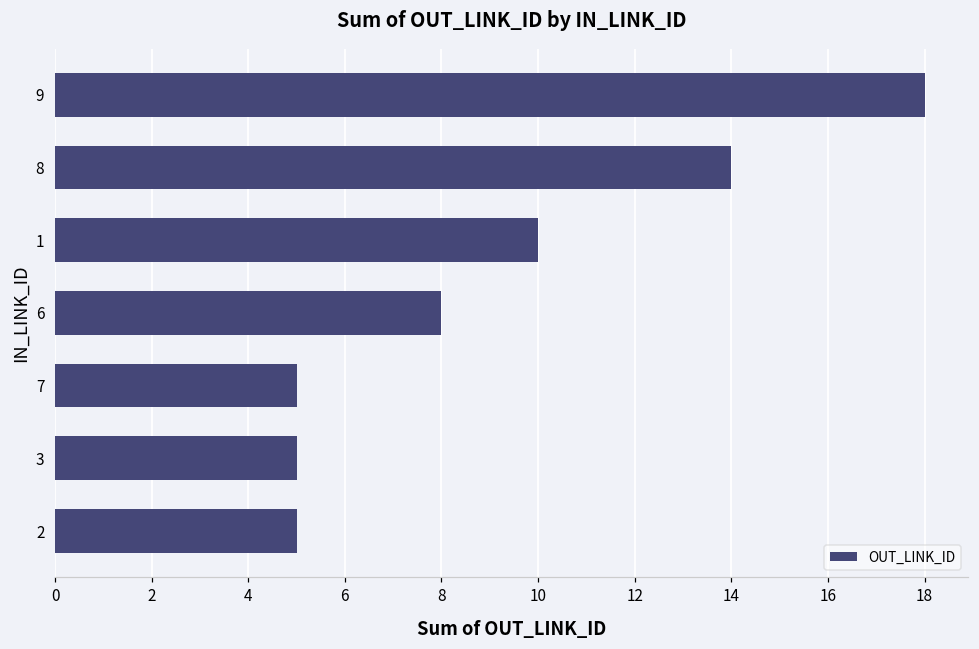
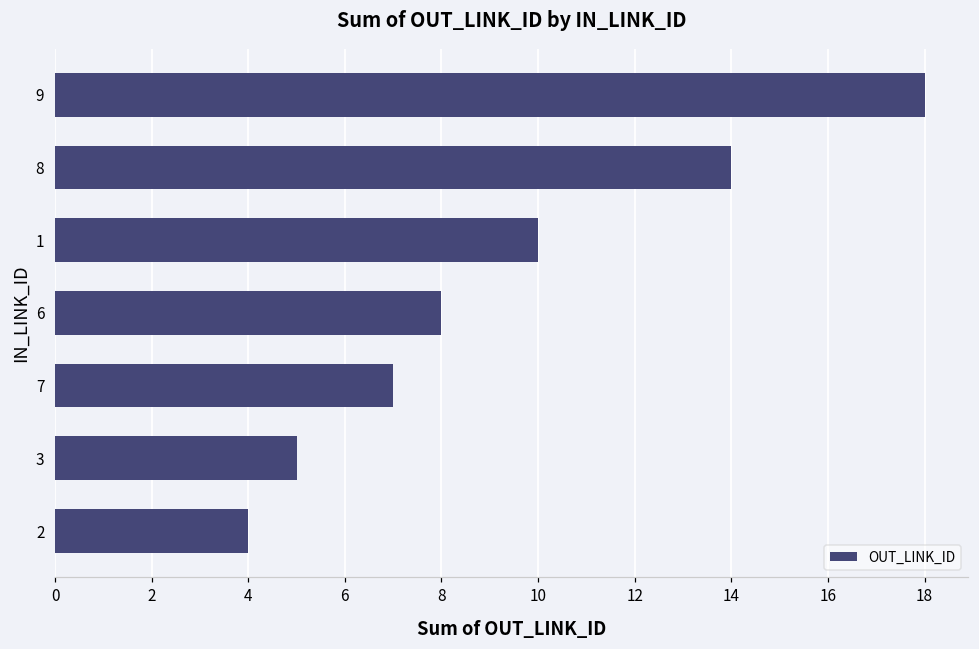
7: 5 -> 7
2: 5 -> 4
